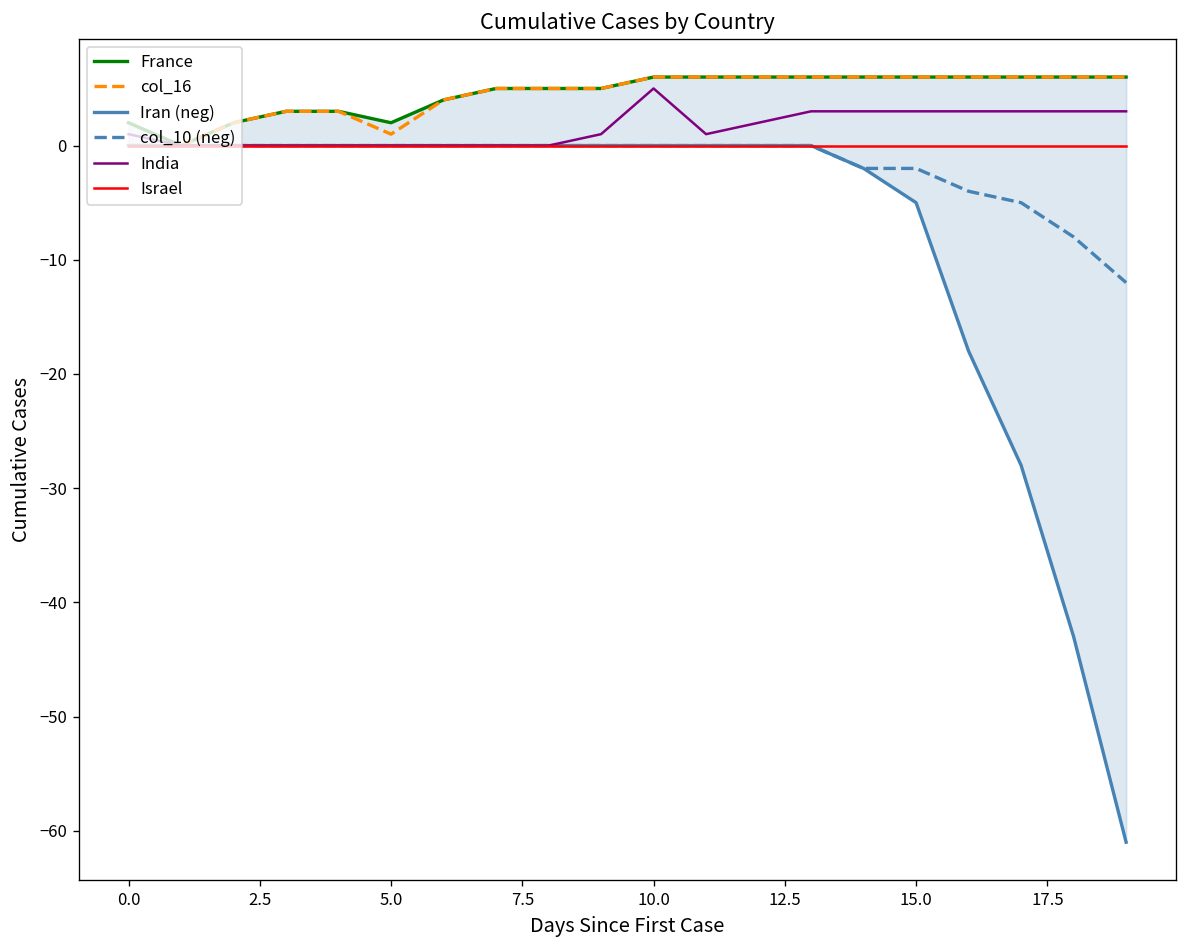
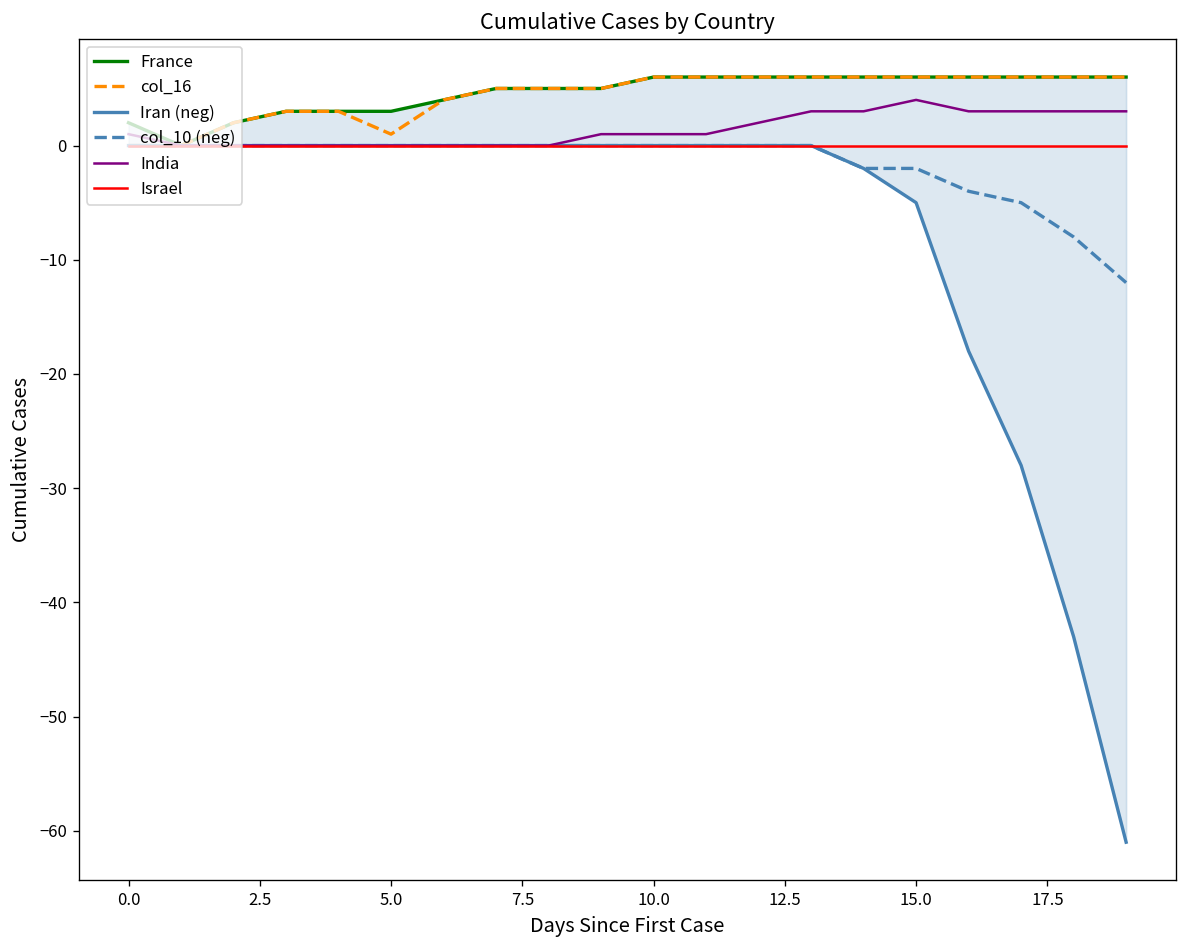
France, 5.0: 2 -> 3
India, 10.0: 5 -> 1
India, 15.0: 3 -> 4
